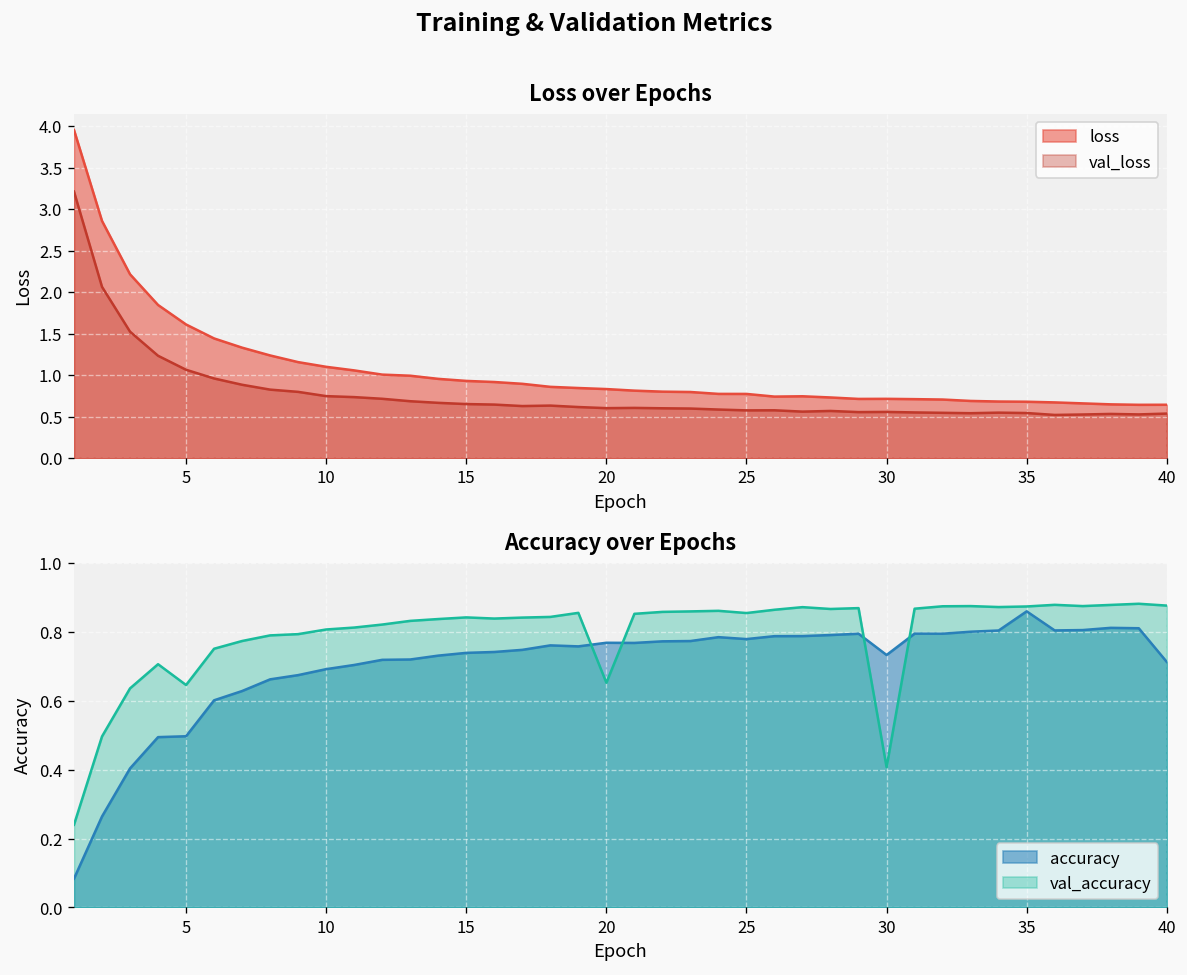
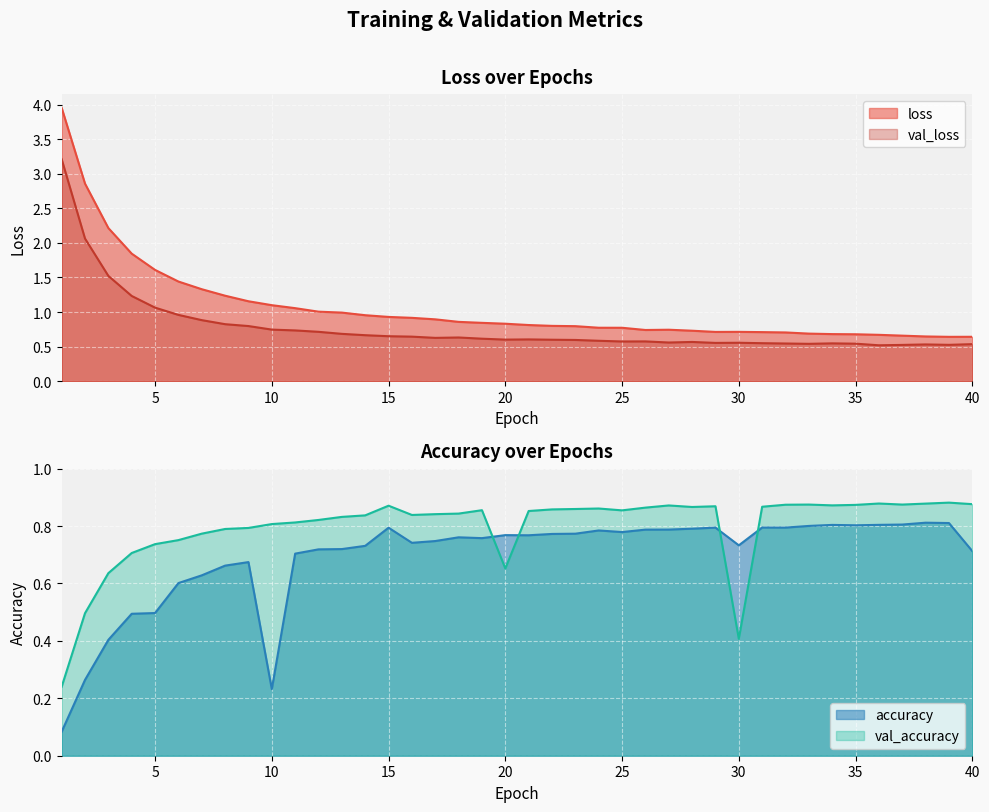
Accuracy over Epochs, val_accuracy, 5: 0.65 -> 0.74
Accuracy over Epochs, accuracy, 10: 0.69 -> 0.23
Accuracy over Epochs, accuracy, 15: 0.74 -> 0.79
Accuracy over Epochs, val_accuracy, 15: 0.84 -> 0.87
Accuracy over Epochs, accuracy, 35: 0.86 -> 0.80
